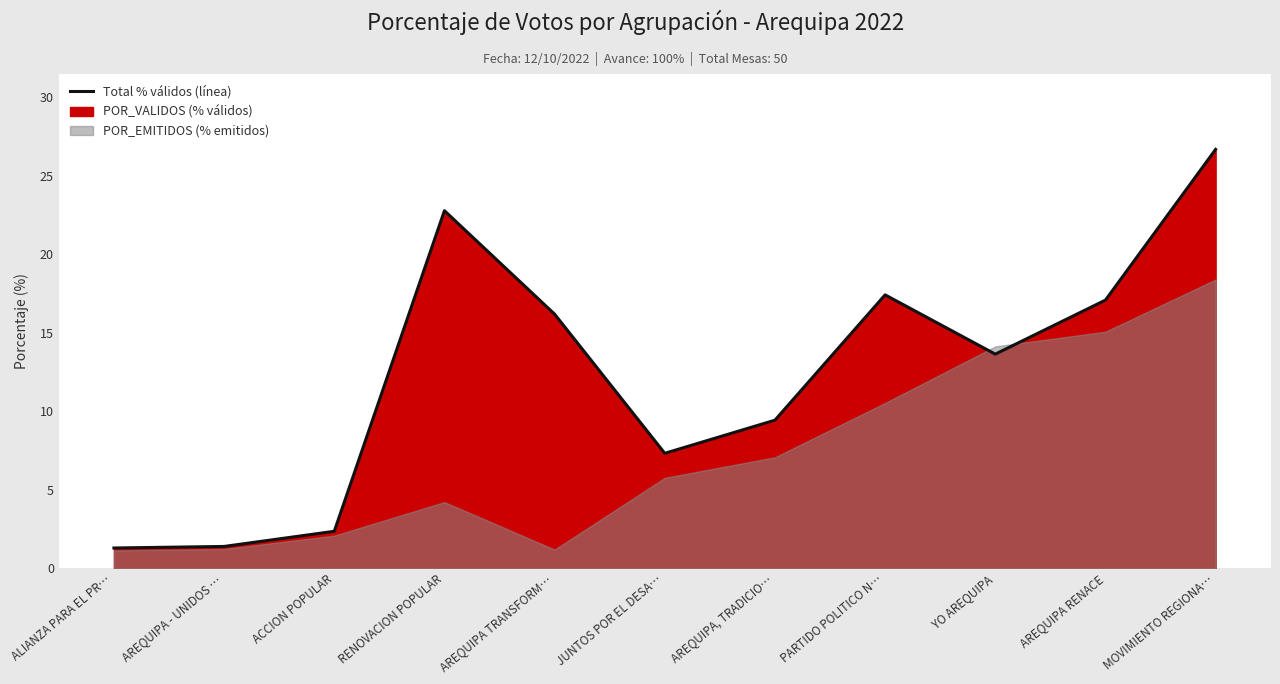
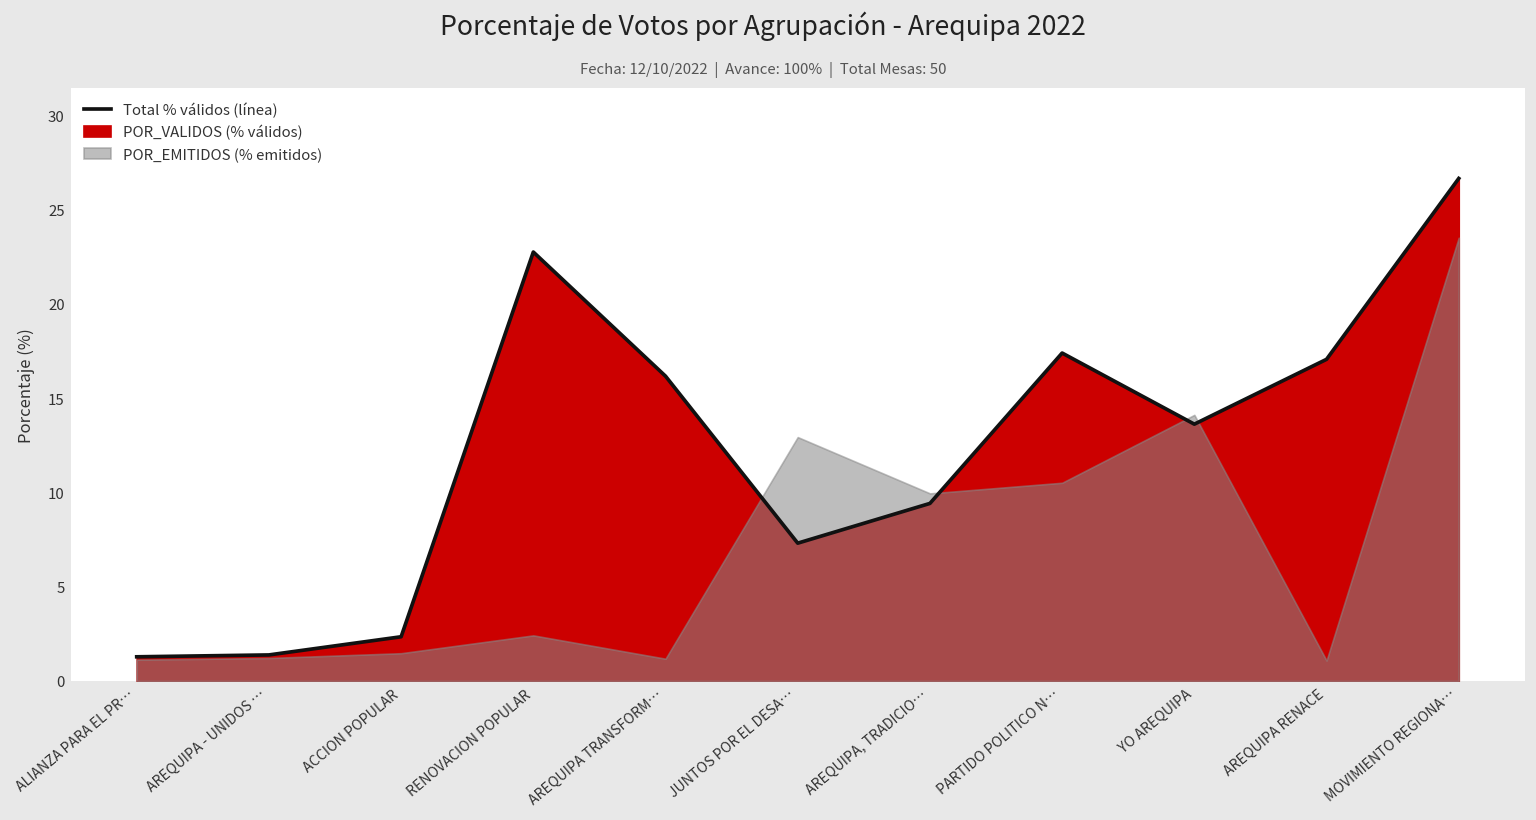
POR_EMITIDOS (% emitidos), ACCION POPULAR: 2.1 -> 1.5
POR_EMITIDOS (% emitidos), RENOVACION POPULAR: 4.2 -> 2.4
POR_EMITIDOS (% emitidos), JUNTOS POR EL DESA…: 5.8 -> 12.9
POR_EMITIDOS (% emitidos), AREQUIPA, TRADICIO…: 7.1 -> 10.0
POR_EMITIDOS (% emitidos), AREQUIPA RENACE: 15.1 -> 1.1
POR_EMITIDOS (% emitidos), MOVIMIENTO REGIONA…: 18.4 -> 23.5
